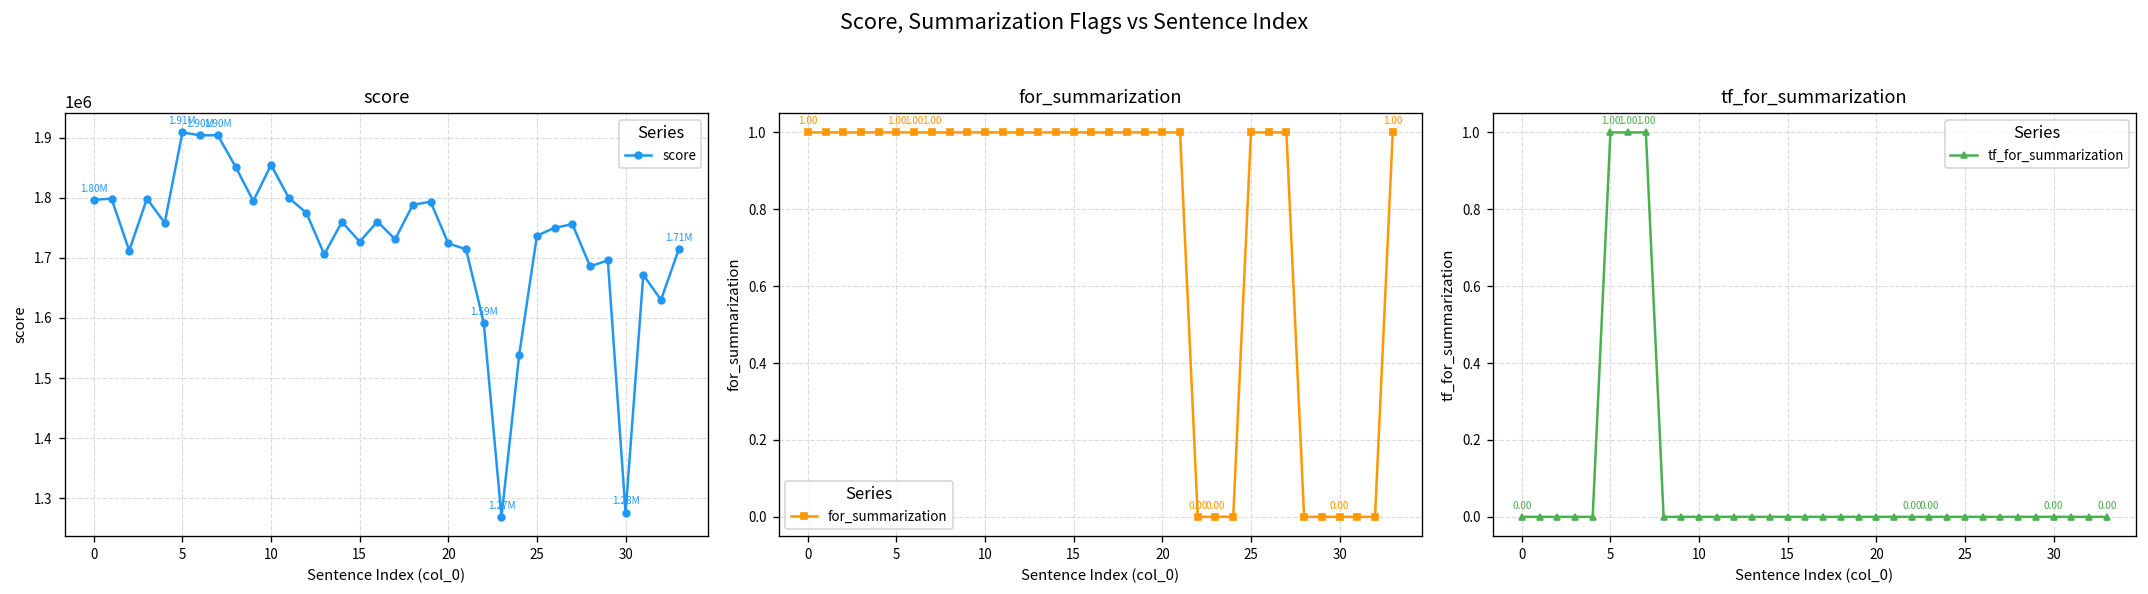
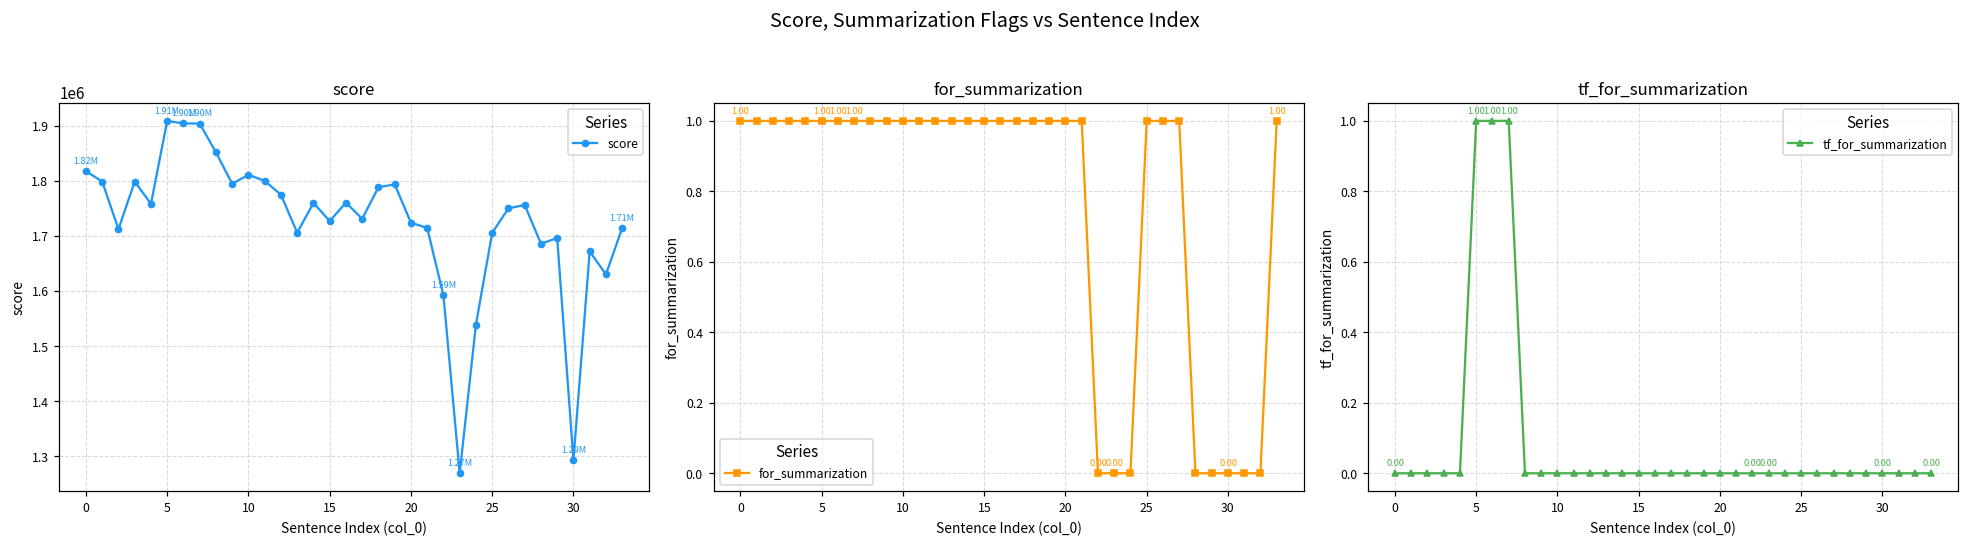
score, 0: 1.80M -> 1.82M
score, 10: 1850000 -> 1810000
score, 25: 1740000 -> 1710000
score, 30: 1.28M -> 1.29M
